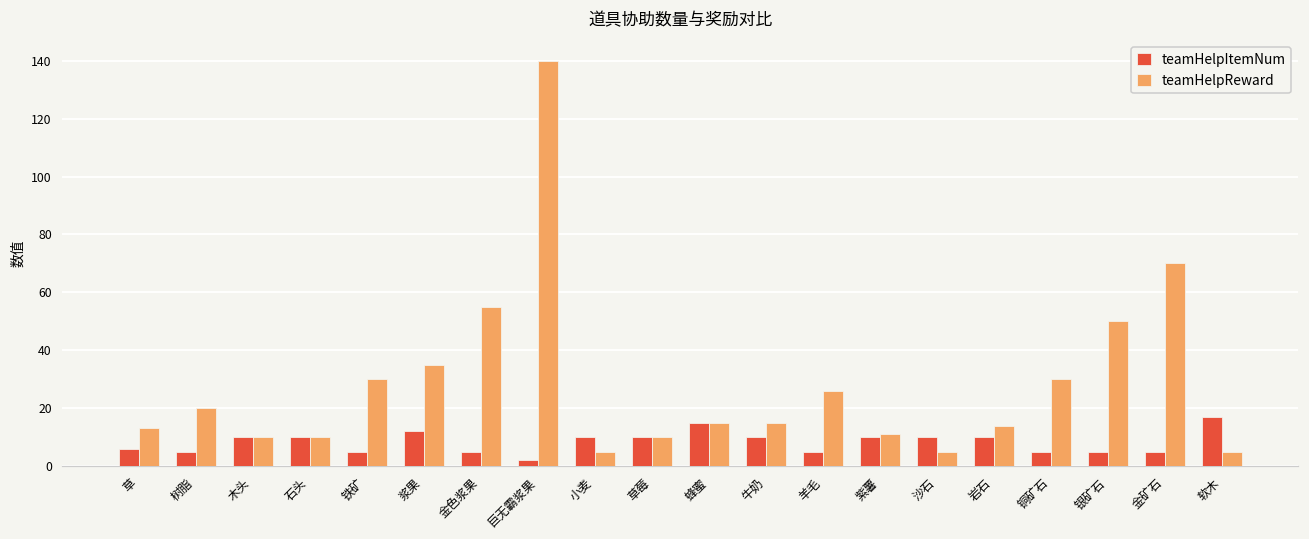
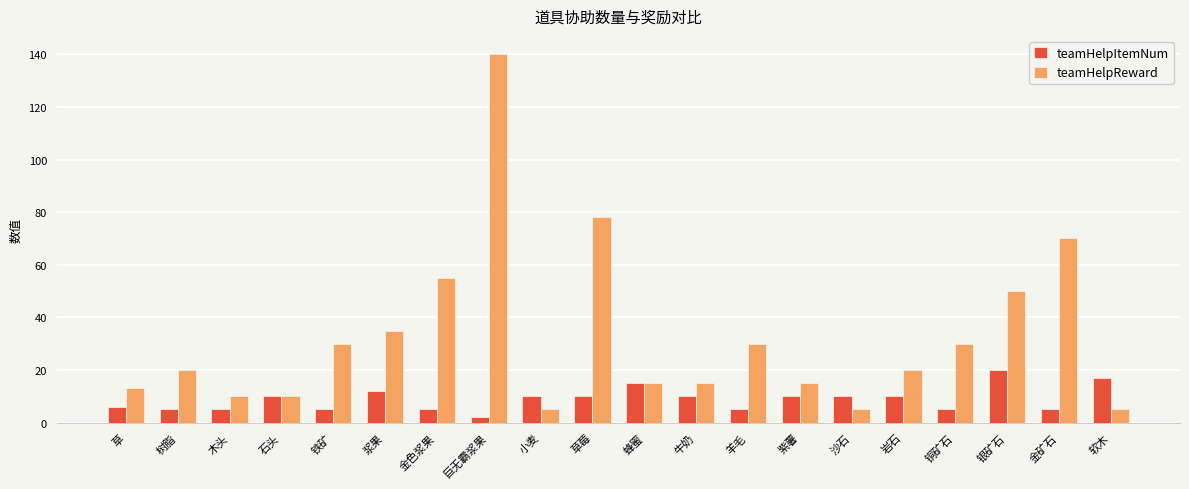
teamHelpItemNum, 木头: 10 -> 5
teamHelpReward, 草莓: 10 -> 78
teamHelpReward, 羊毛: 26 -> 30
teamHelpReward, 紫薯: 11 -> 15
teamHelpReward, 岩石: 14 -> 20
teamHelpItemNum, 银矿石: 5 -> 20
